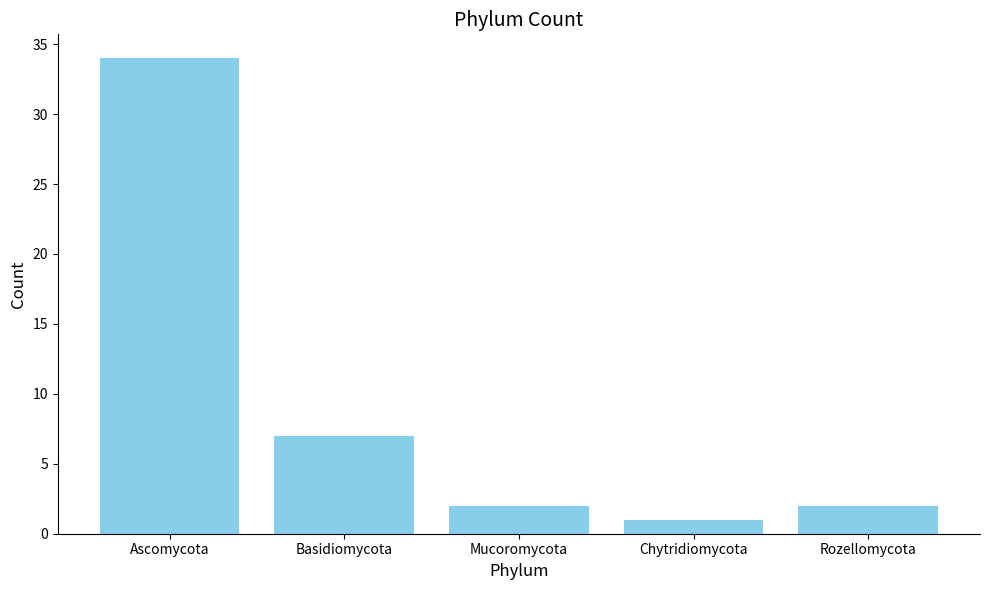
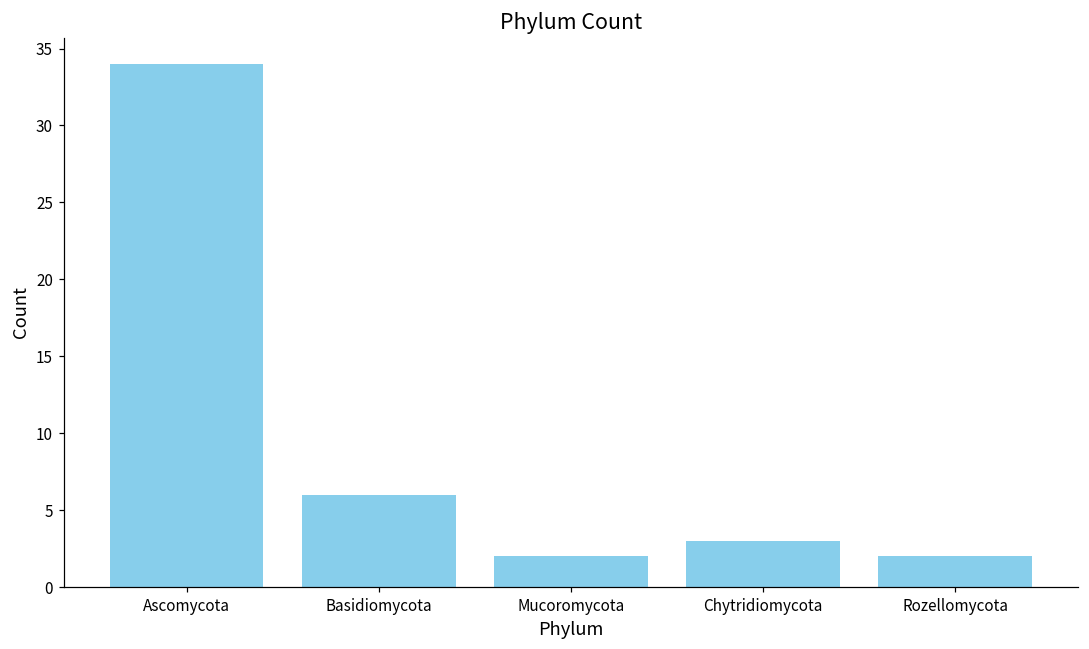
Basidiomycota: 7 -> 6
Chytridiomycota: 1 -> 3
